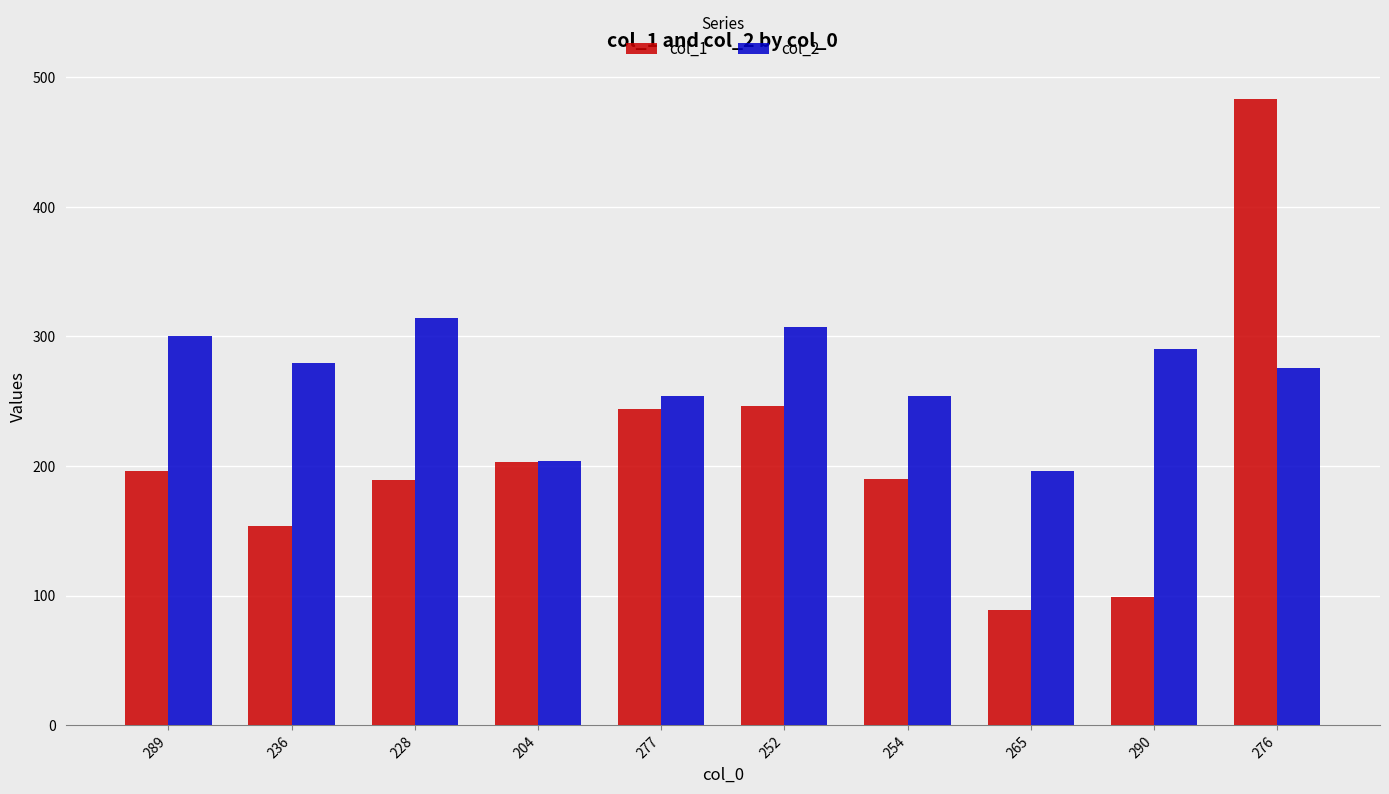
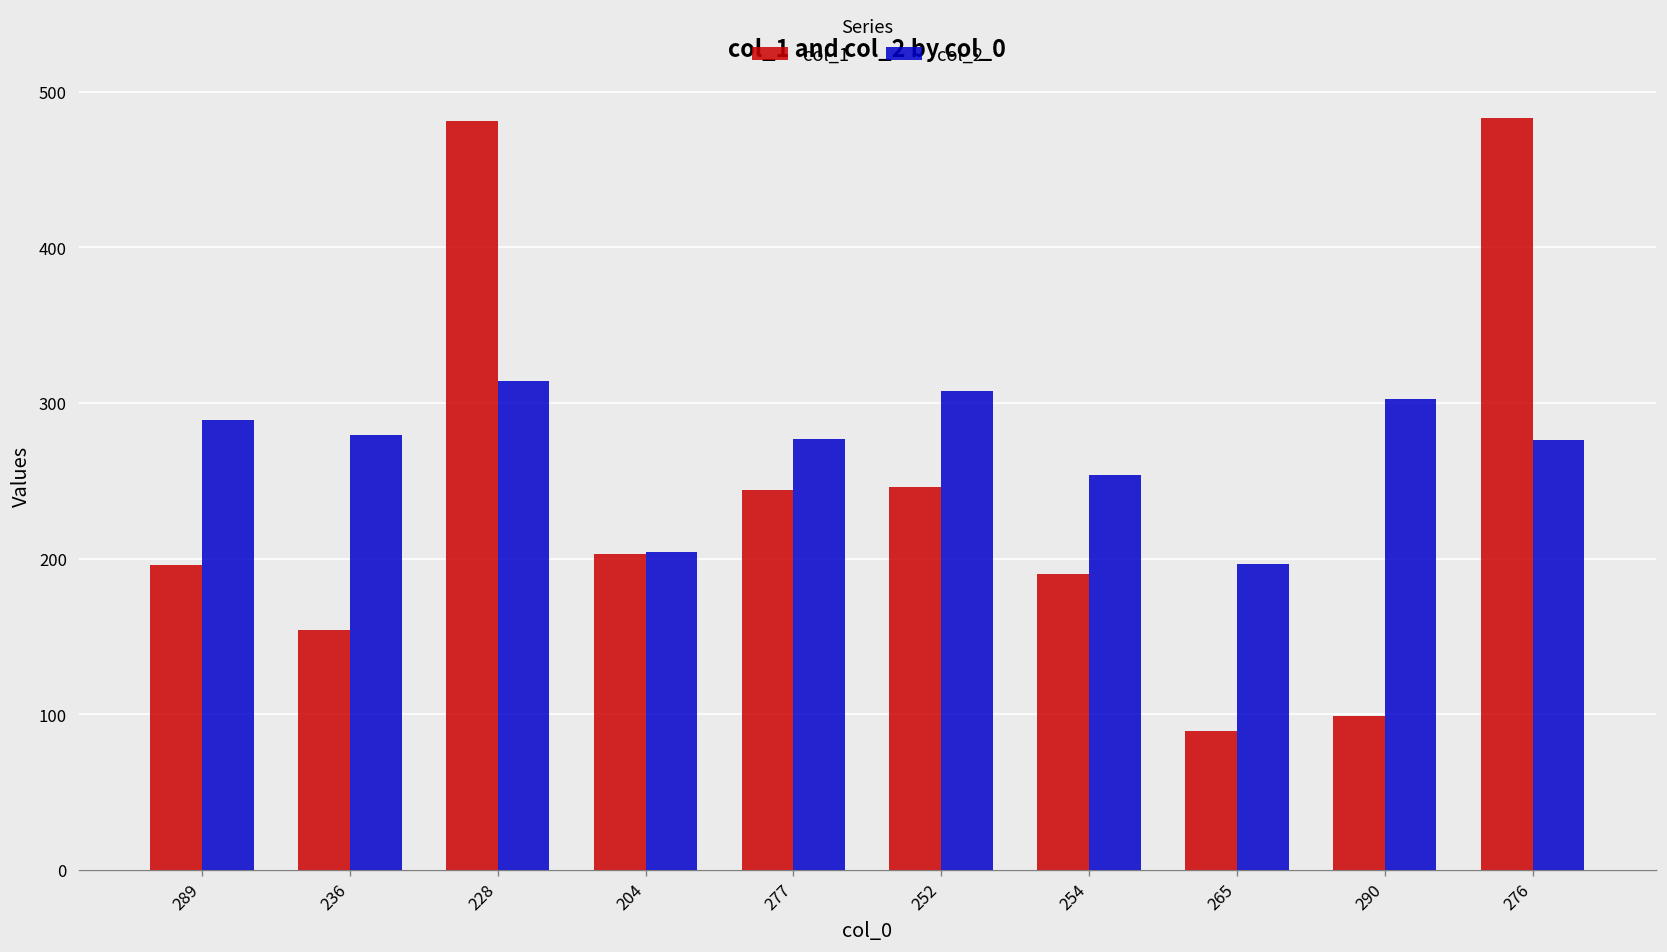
col_2, 289: 300 -> 289
col_1, 228: 189 -> 481
col_2, 277: 254 -> 277
col_2, 290: 290 -> 302
